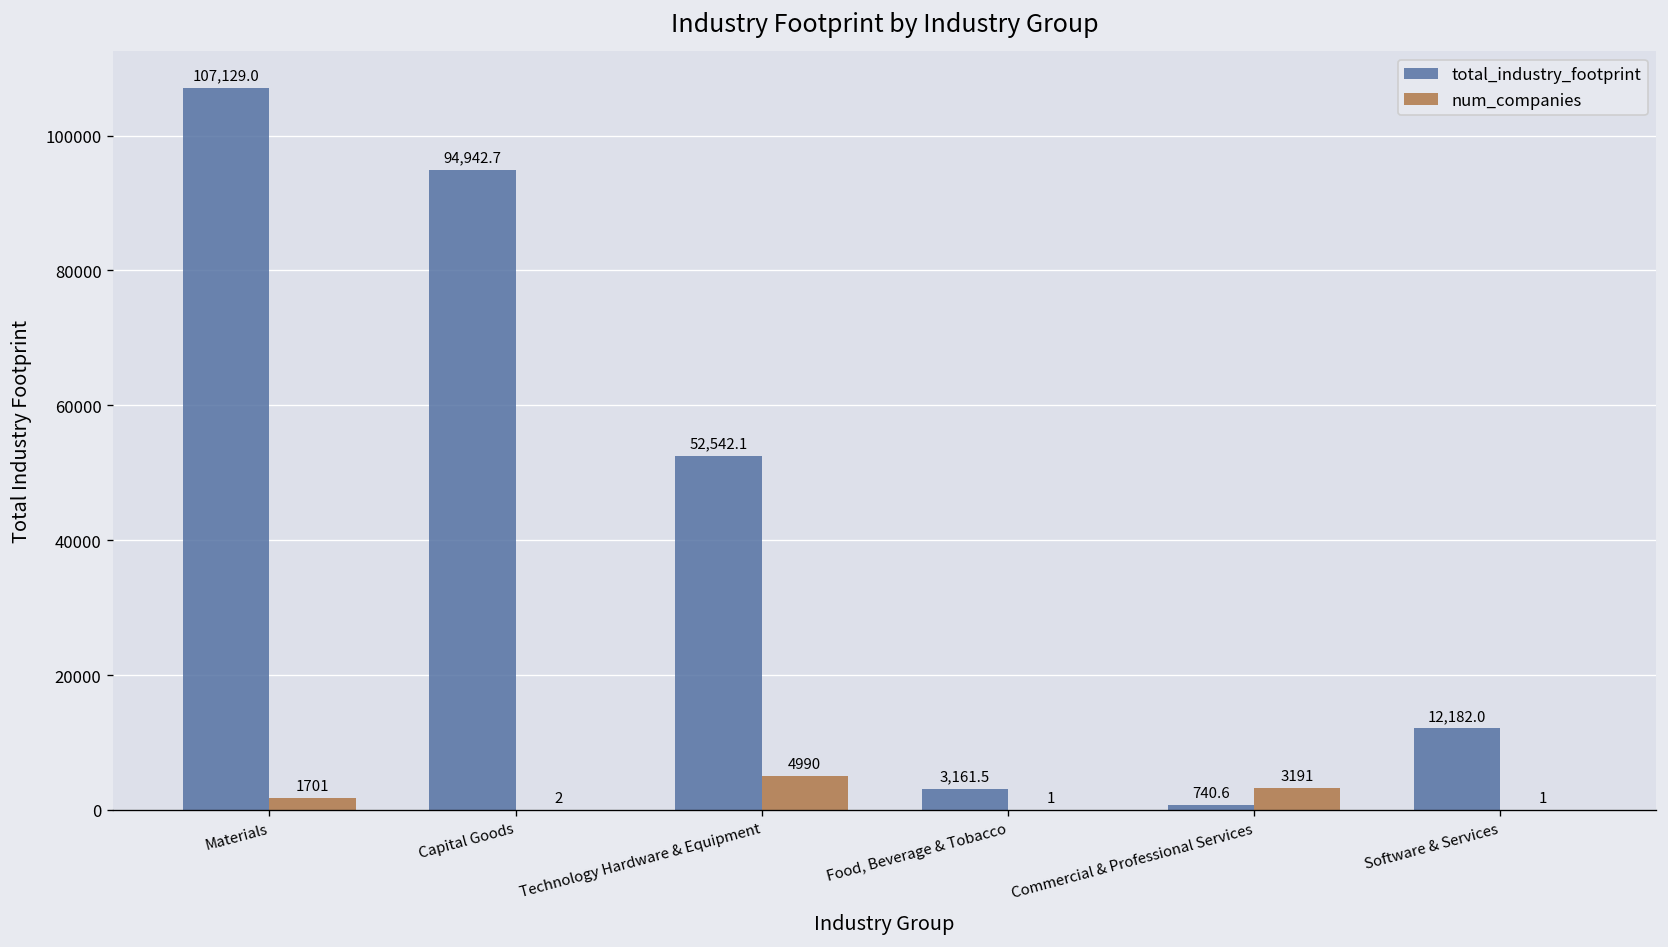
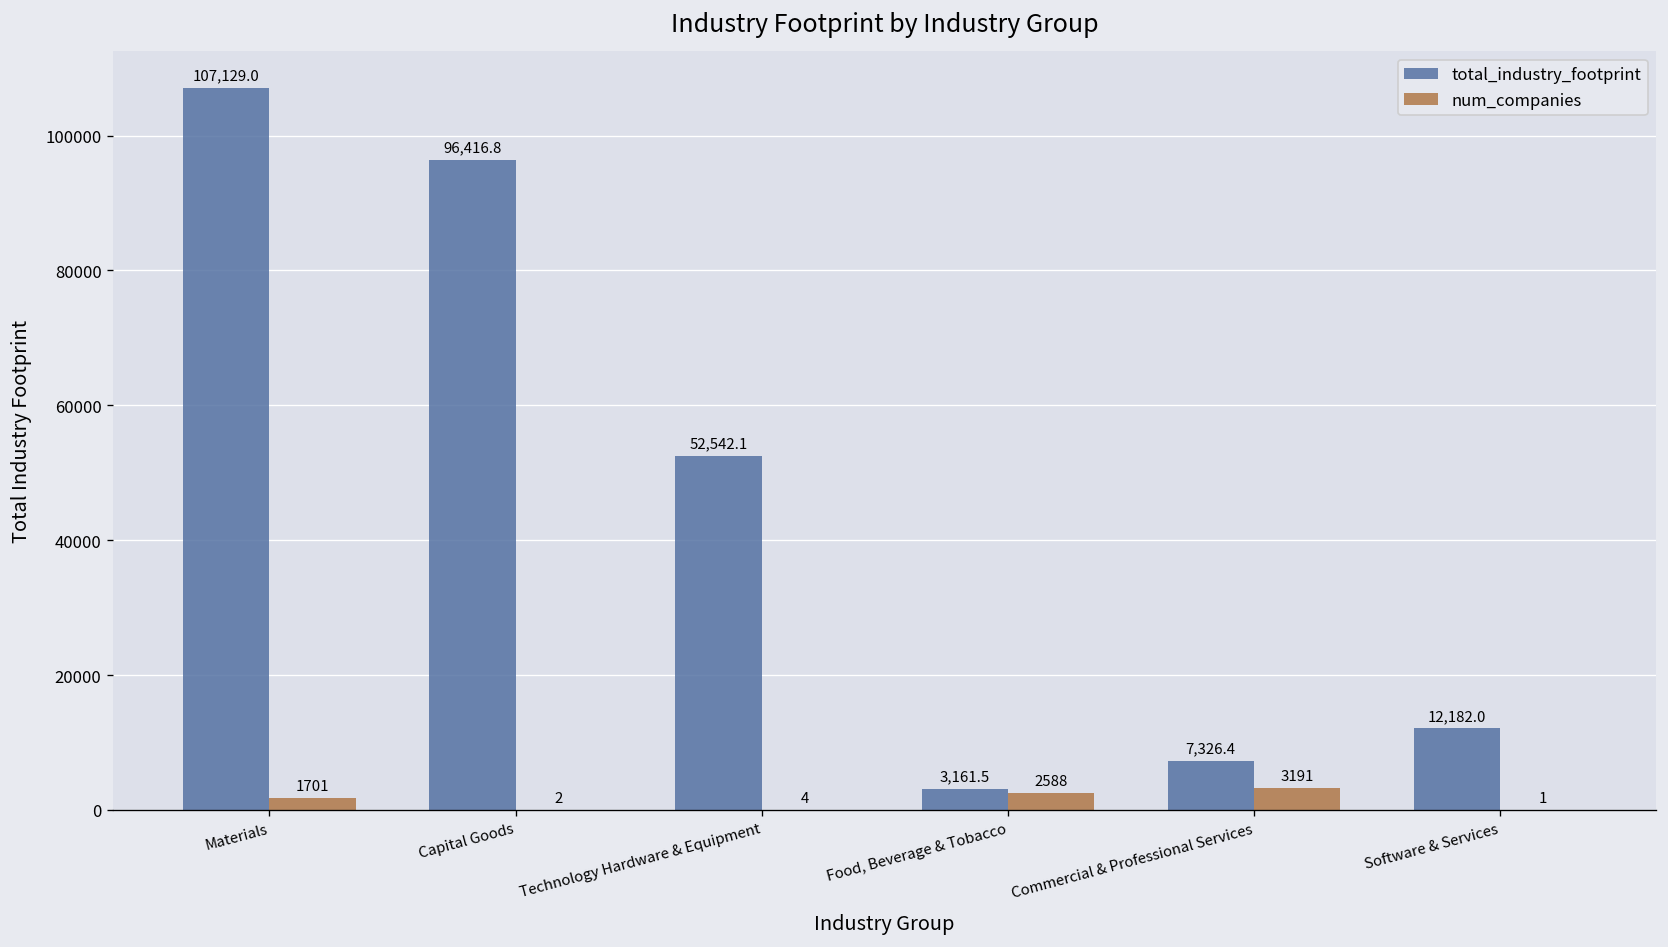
total_industry_footprint, Capital Goods: 94,942.7 -> 96,416.8
num_companies, Technology Hardware & Equipment: 4990 -> 4
num_companies, Food, Beverage & Tobacco: 1 -> 2588
total_industry_footprint, Commercial & Professional Services: 740.6 -> 7,326.4
